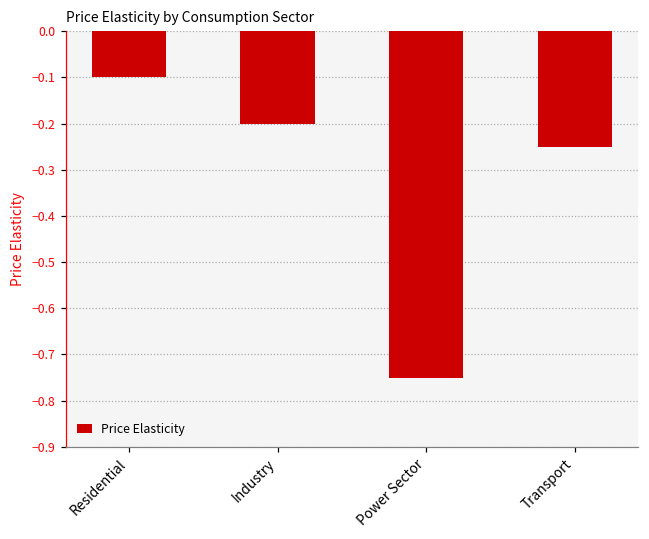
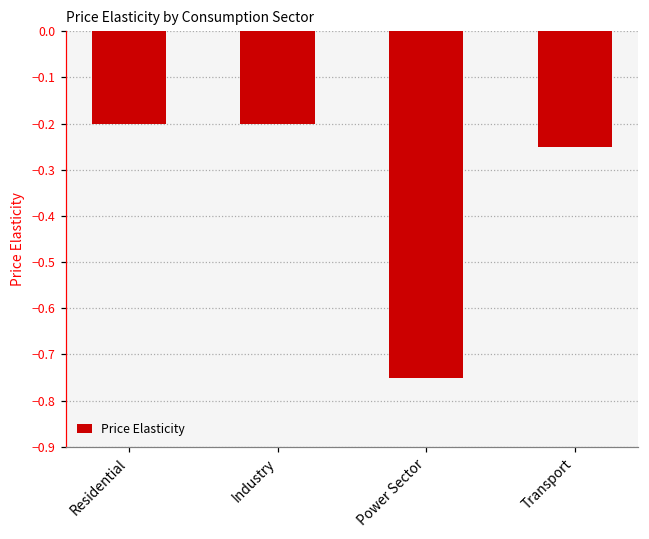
Residential: -0.1 -> -0.2
